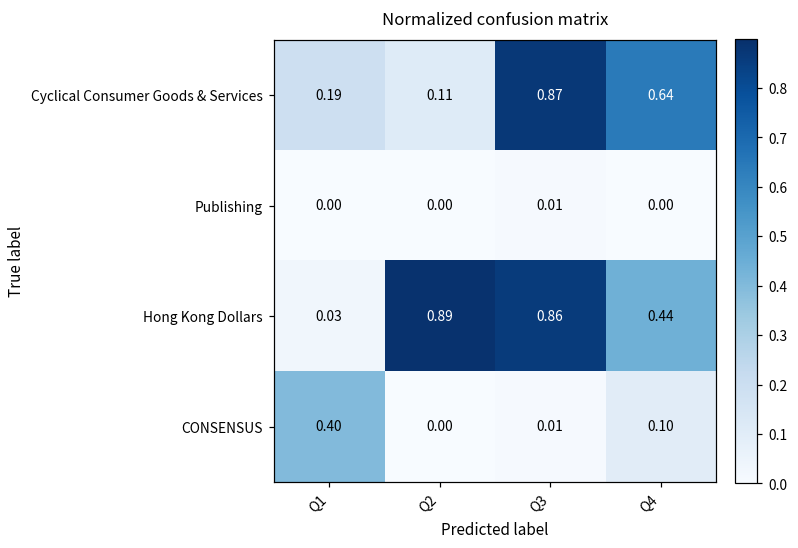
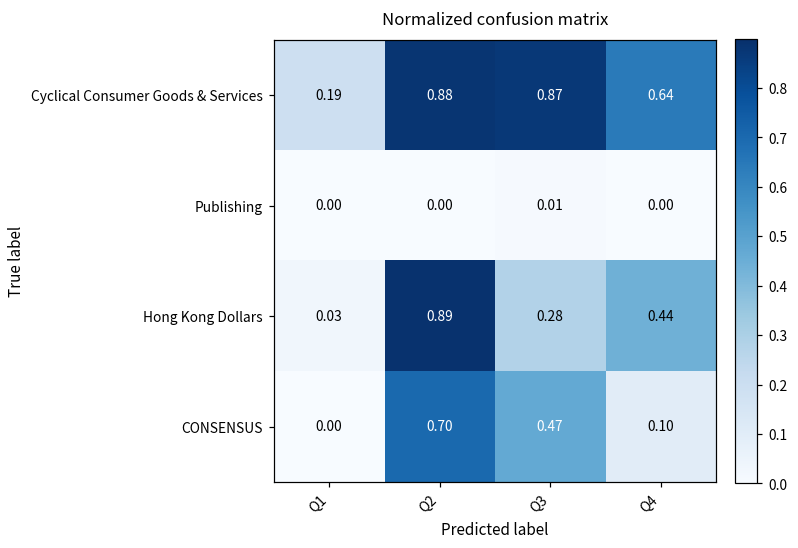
Cyclical Consumer Goods & Services, Q2: 0.11 -> 0.88
Hong Kong Dollars, Q3: 0.86 -> 0.28
CONSENSUS, Q1: 0.40 -> 0.00
CONSENSUS, Q2: 0.00 -> 0.70
CONSENSUS, Q3: 0.01 -> 0.47
